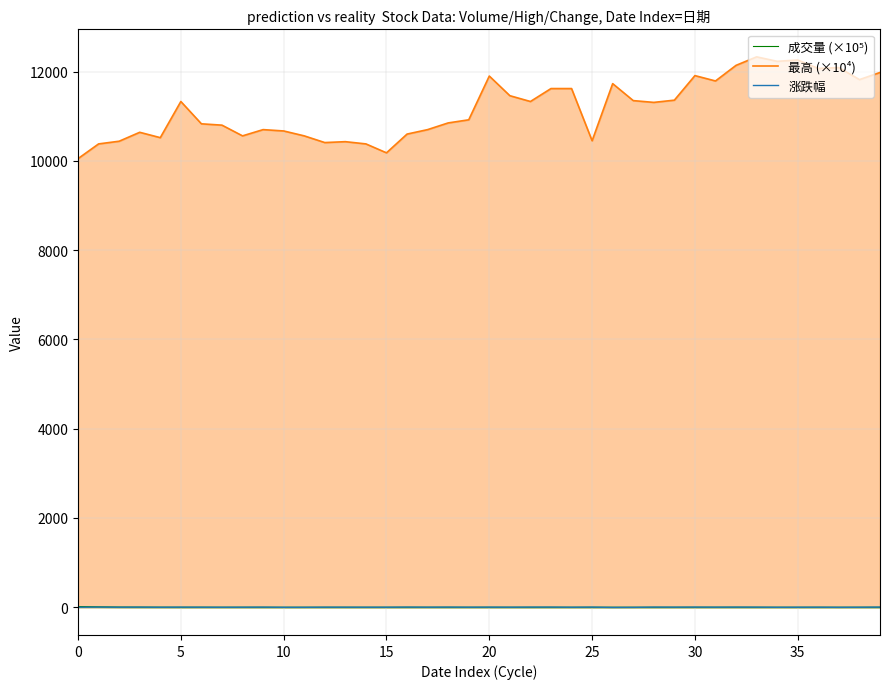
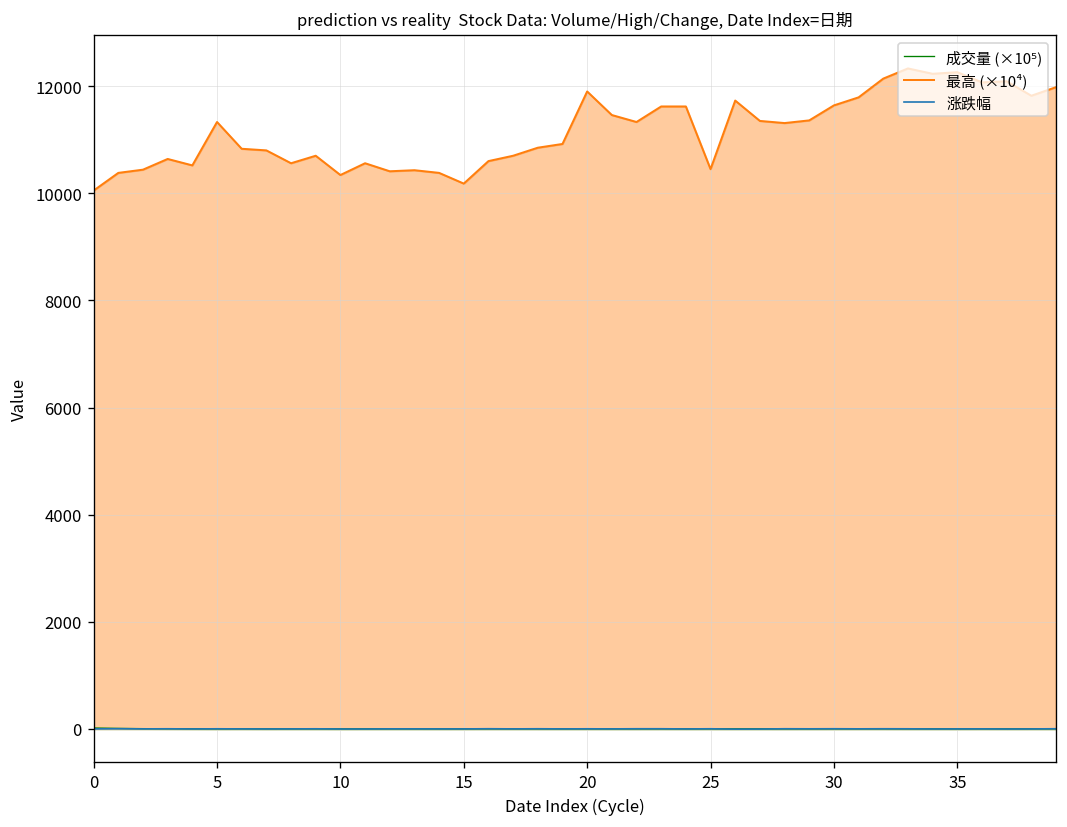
最高 (×10⁴), 10: 10700 -> 10300
最高 (×10⁴), 30: 11900 -> 11600
